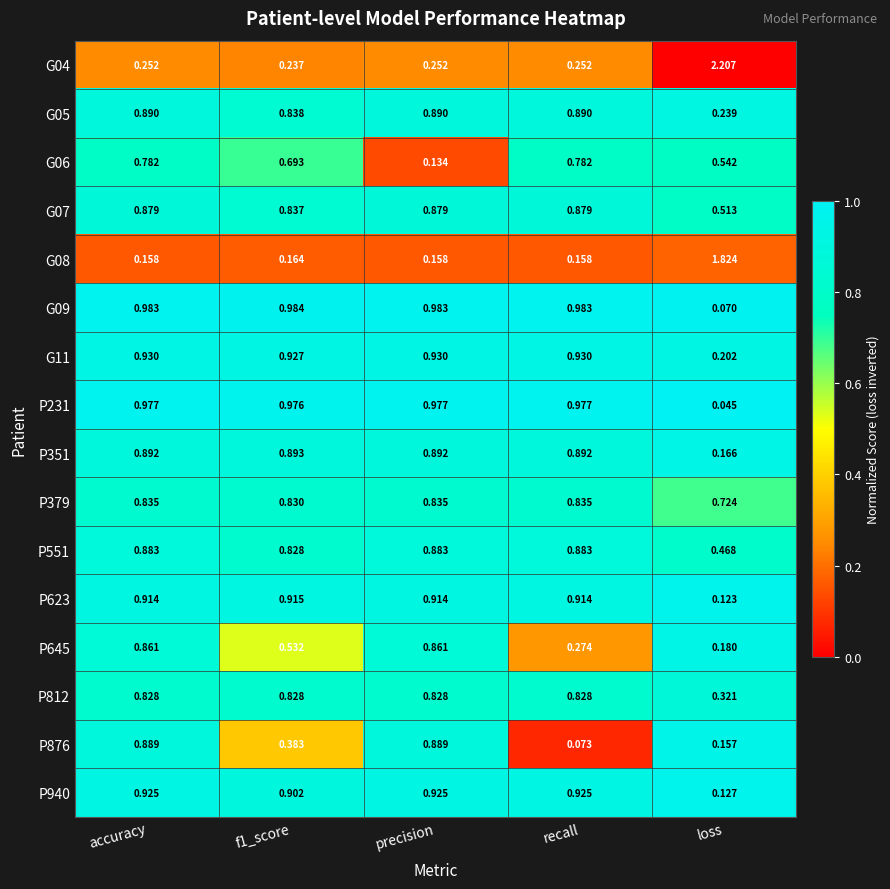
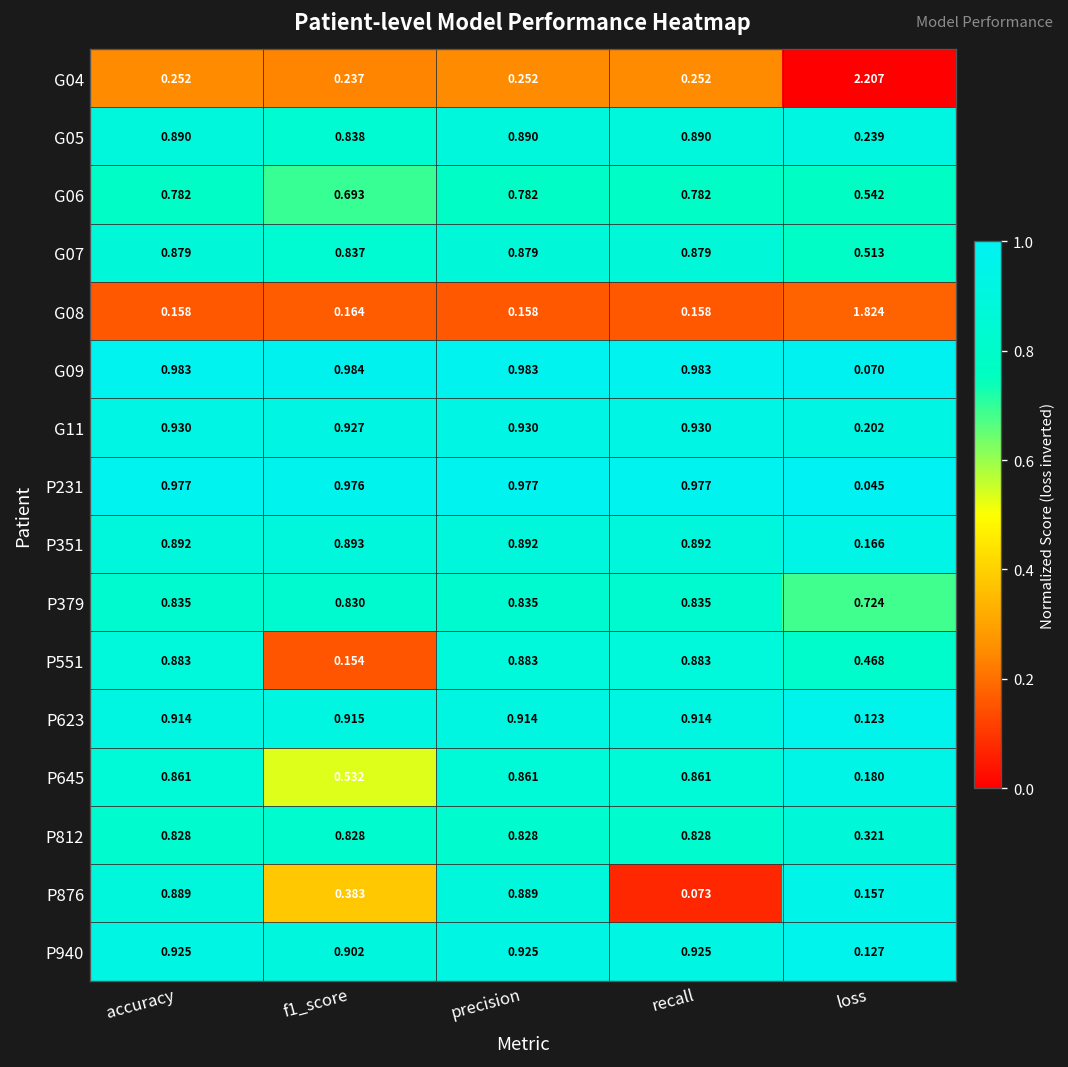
G06, precision: 0.134 -> 0.782
P551, f1_score: 0.828 -> 0.154
P645, recall: 0.274 -> 0.861
